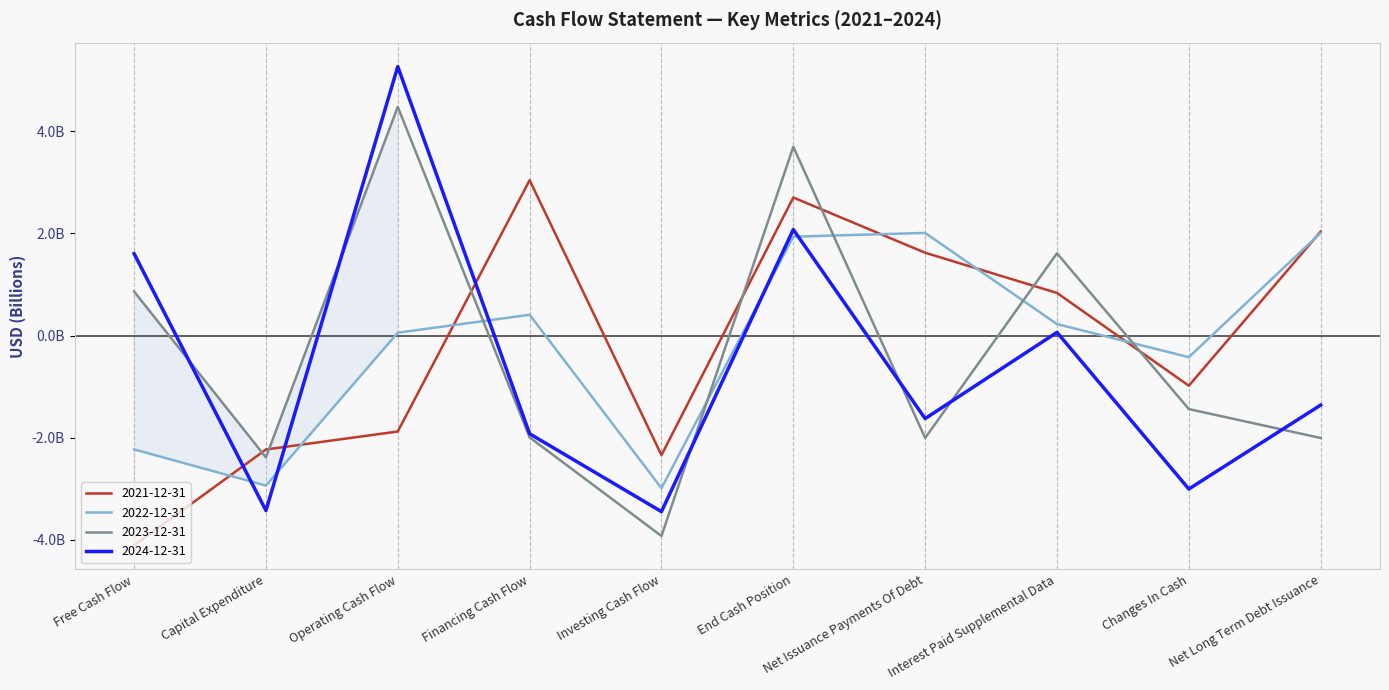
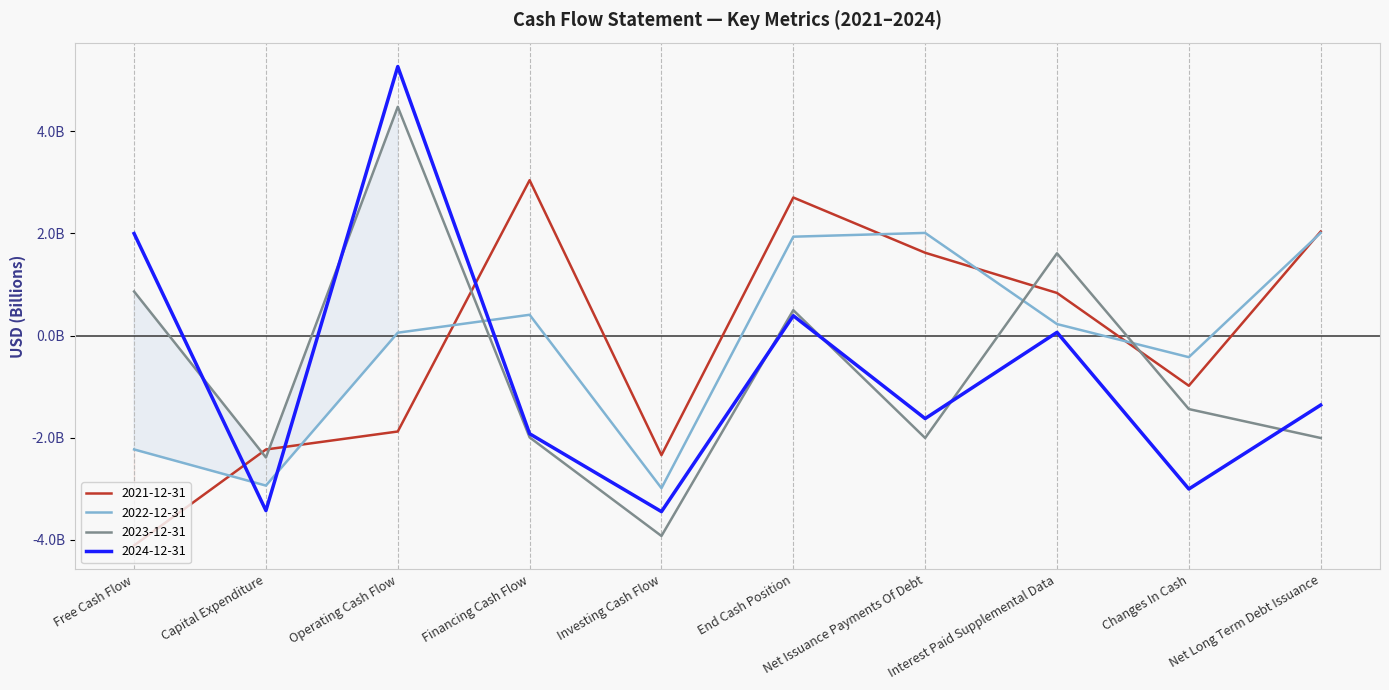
2024-12-31, Free Cash Flow: 1600000000 -> 2000000000
2023-12-31, End Cash Position: 3700000000 -> 500000000
2024-12-31, End Cash Position: 2100000000 -> 400000000
